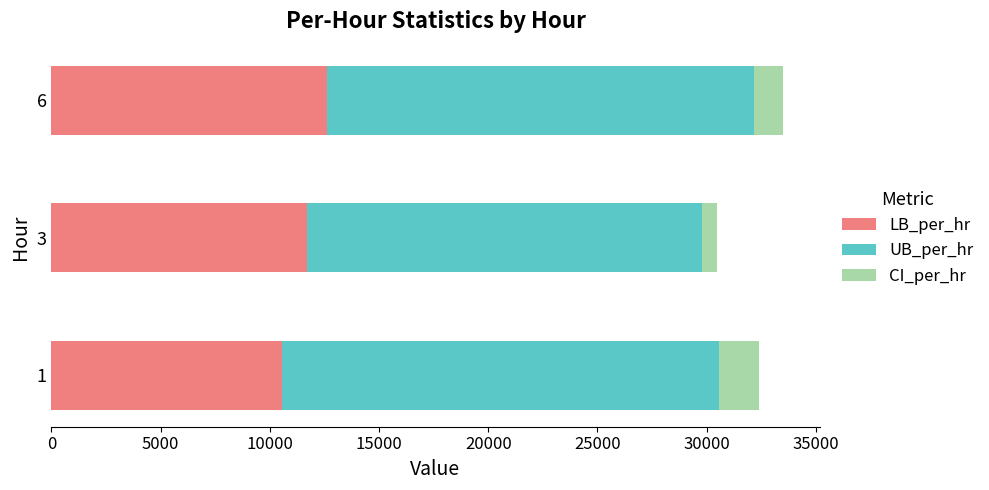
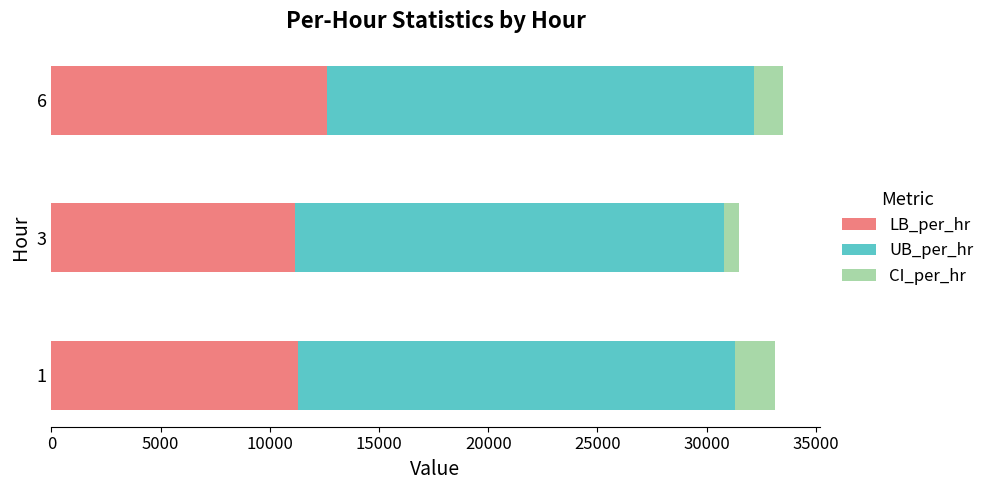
LB_per_hr, 3: 11700 -> 11200
UB_per_hr, 3: 18100 -> 19600
LB_per_hr, 1: 10600 -> 11300
